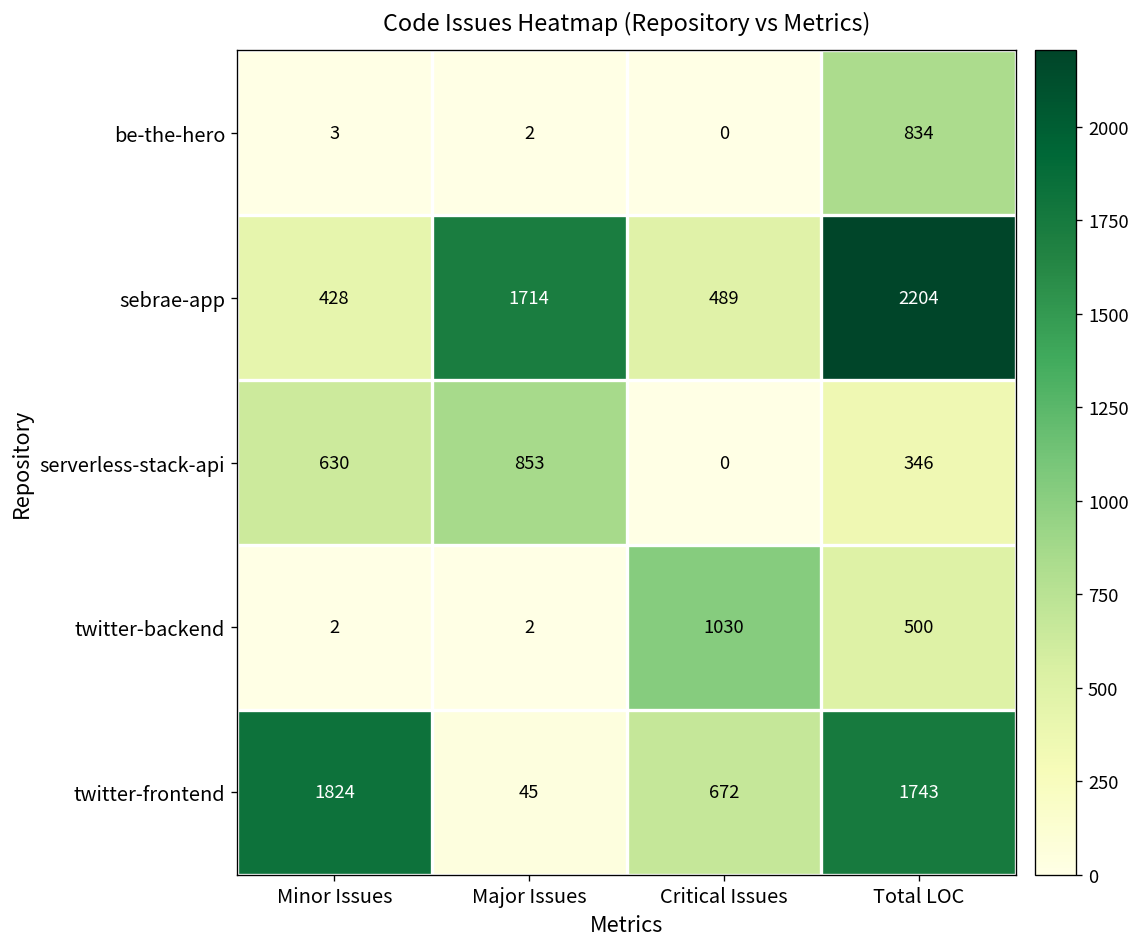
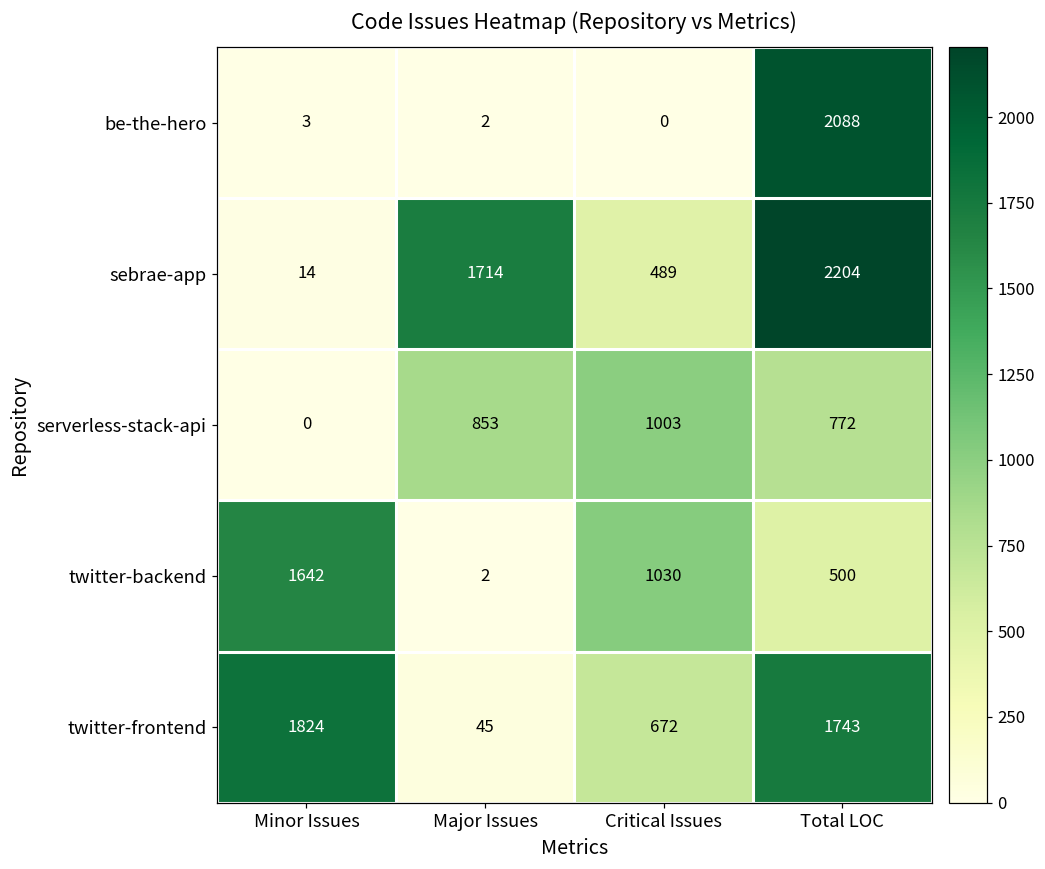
be-the-hero, Total LOC: 834 -> 2088
sebrae-app, Minor Issues: 428 -> 14
serverless-stack-api, Minor Issues: 630 -> 0
serverless-stack-api, Critical Issues: 0 -> 1003
serverless-stack-api, Total LOC: 346 -> 772
twitter-backend, Minor Issues: 2 -> 1642
